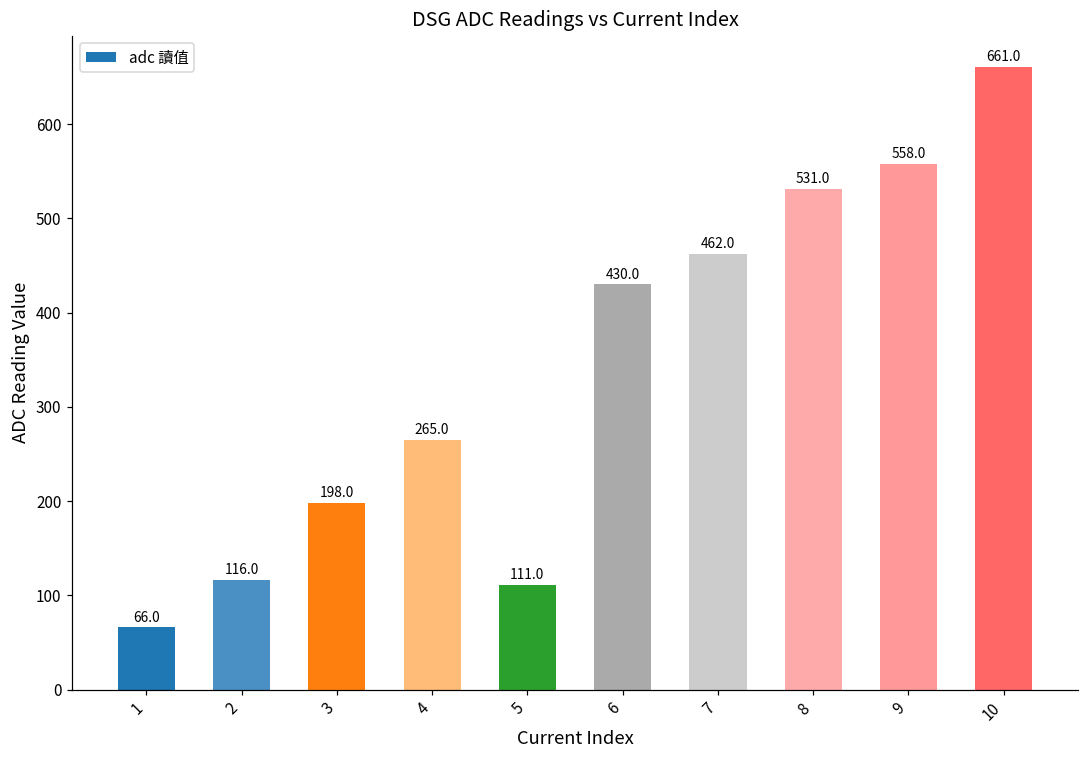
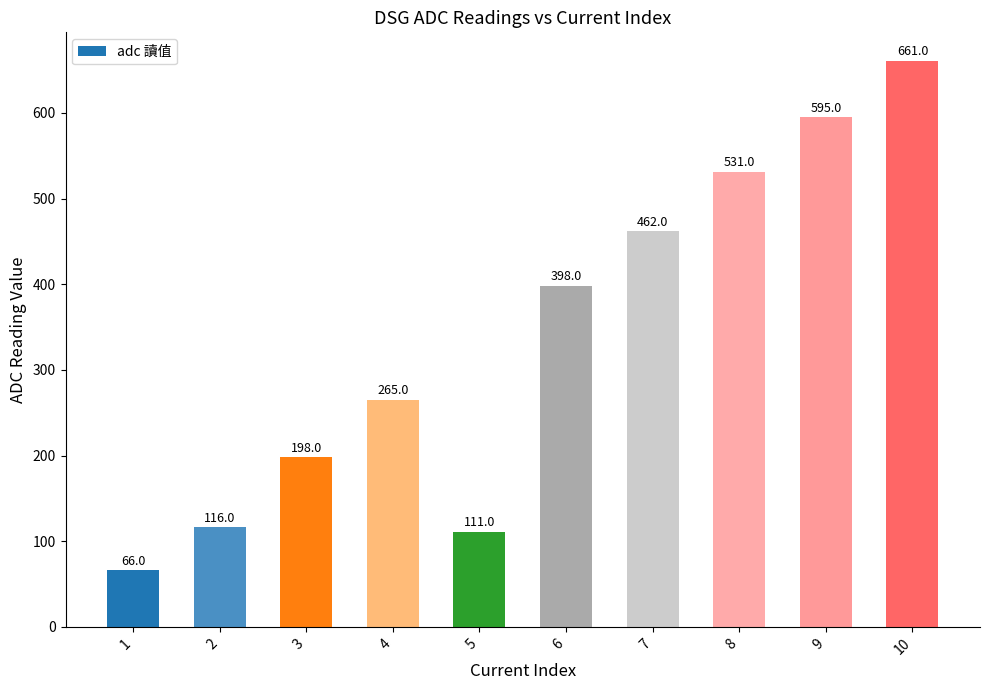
6: 430.0 -> 398.0
9: 558.0 -> 595.0
